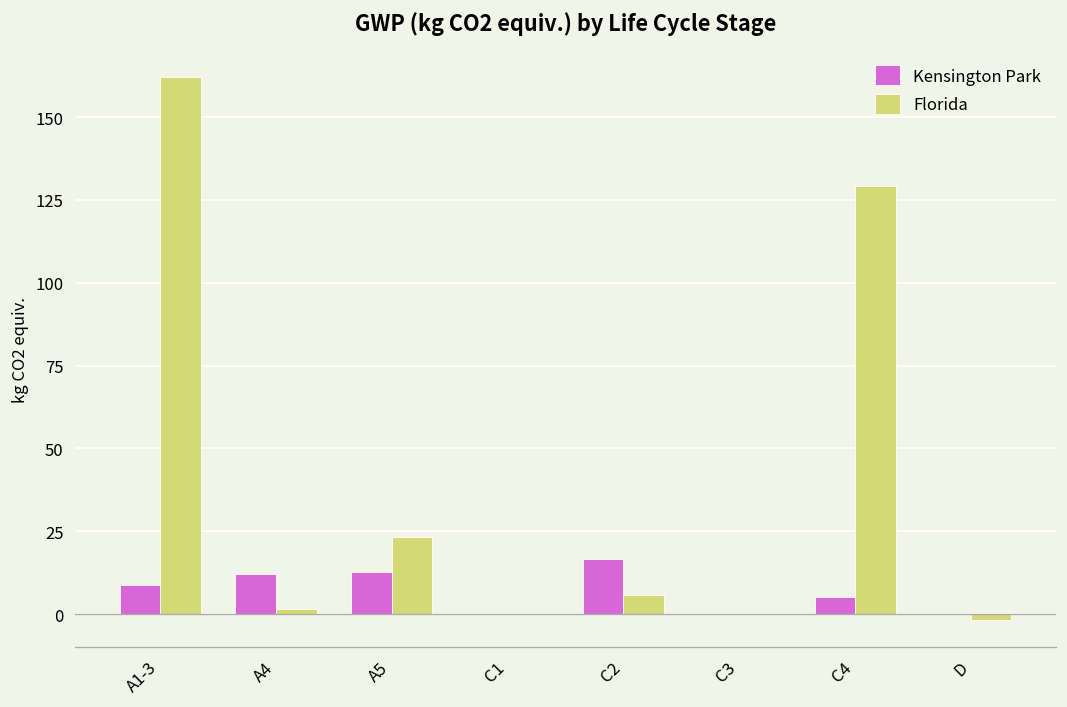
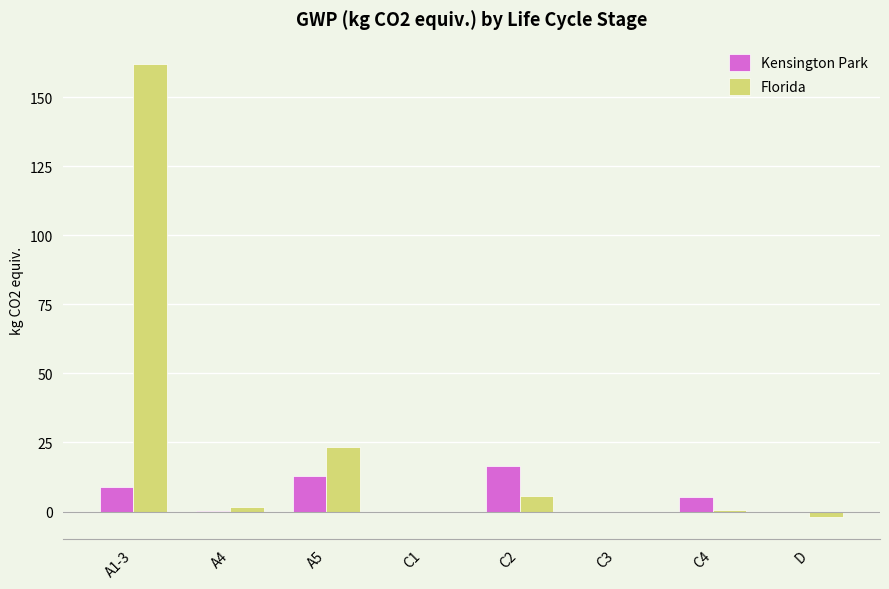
Kensington Park, A4: 12 -> 0
Florida, C4: 129 -> 1
